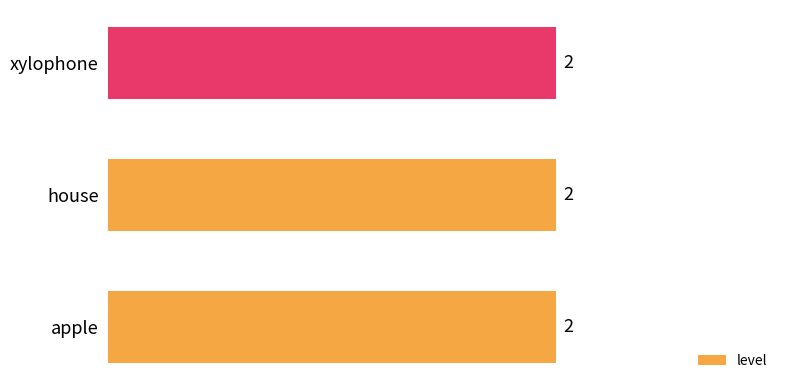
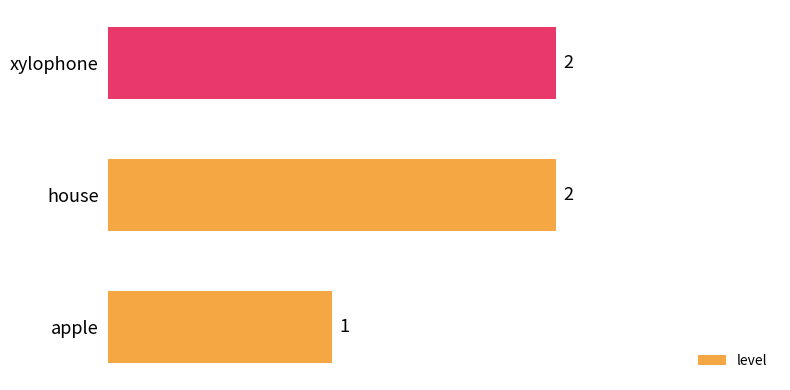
apple: 2 -> 1
